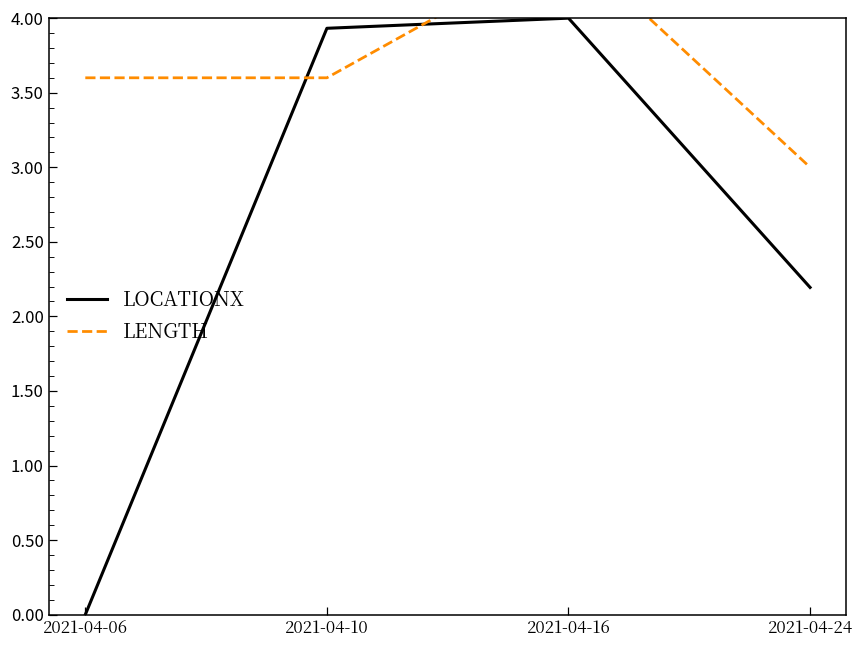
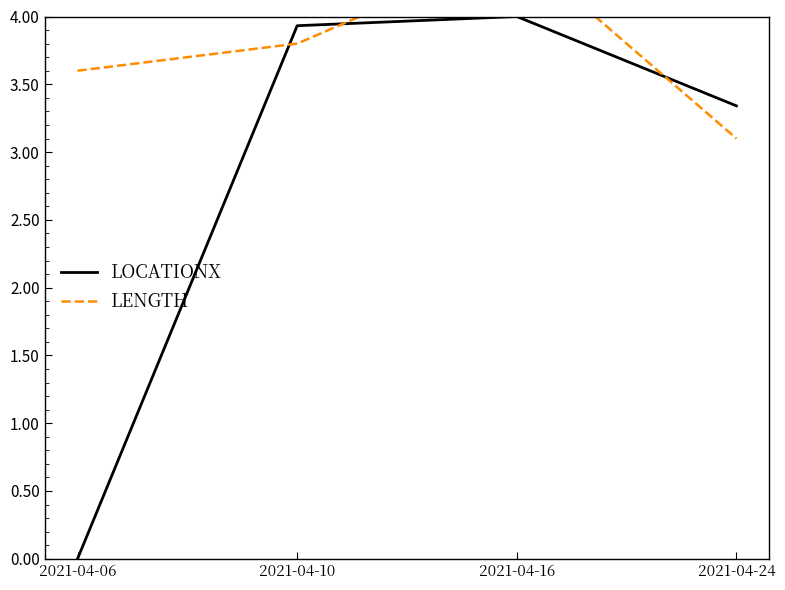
LENGTH, 2021-04-10: 3.6 -> 3.8
LOCATIONX, 2021-04-24: 2.19 -> 3.34
LENGTH, 2021-04-24: 3.0 -> 3.1
